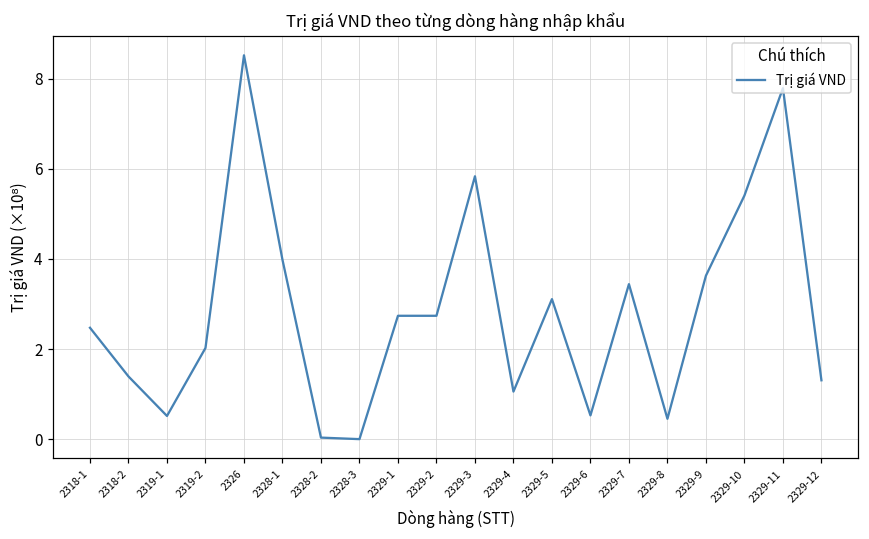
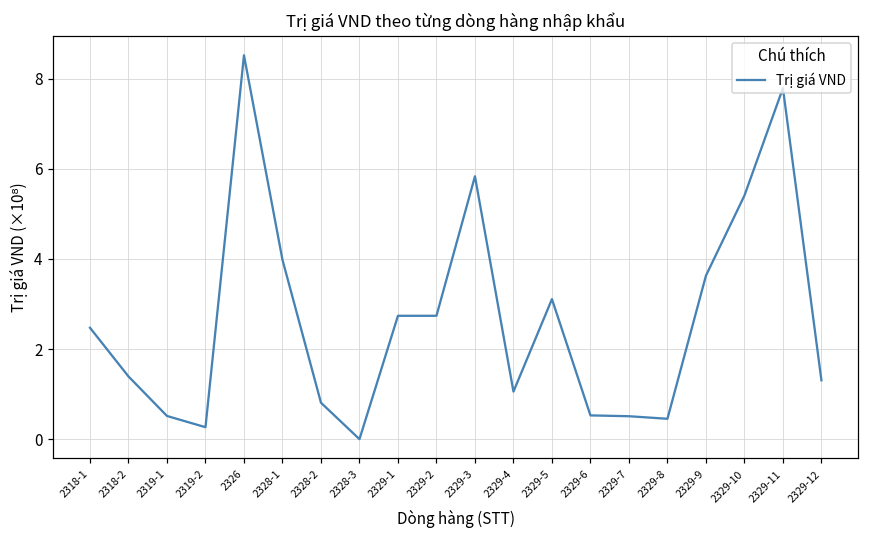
2319-2: 2.0 -> 0.3
2328-2: 0.0 -> 0.8
2329-7: 3.4 -> 0.5
